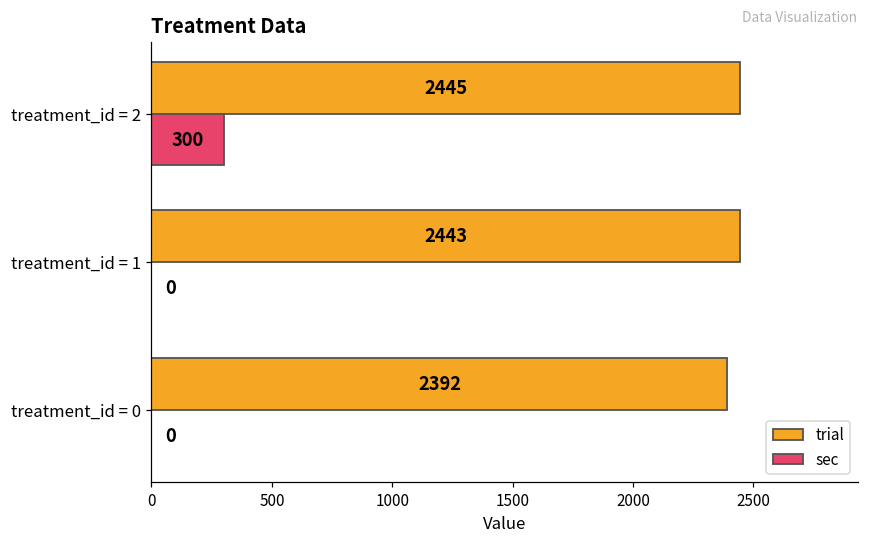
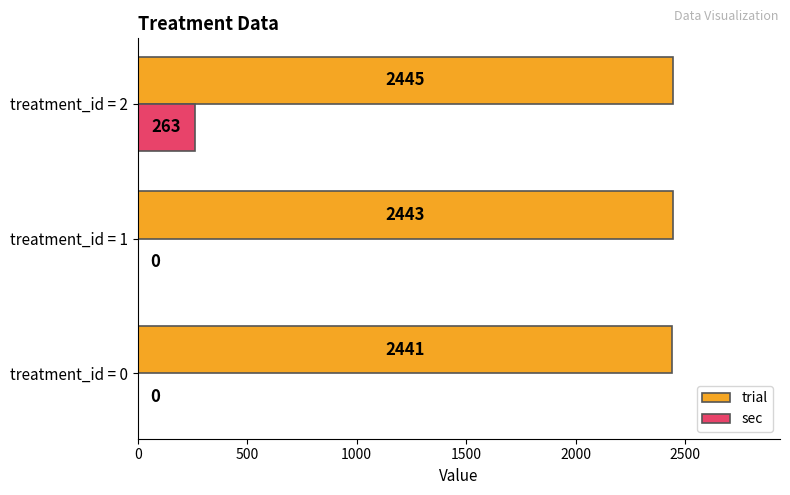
sec, treatment_id = 2: 300 -> 263
trial, treatment_id = 0: 2392 -> 2441
